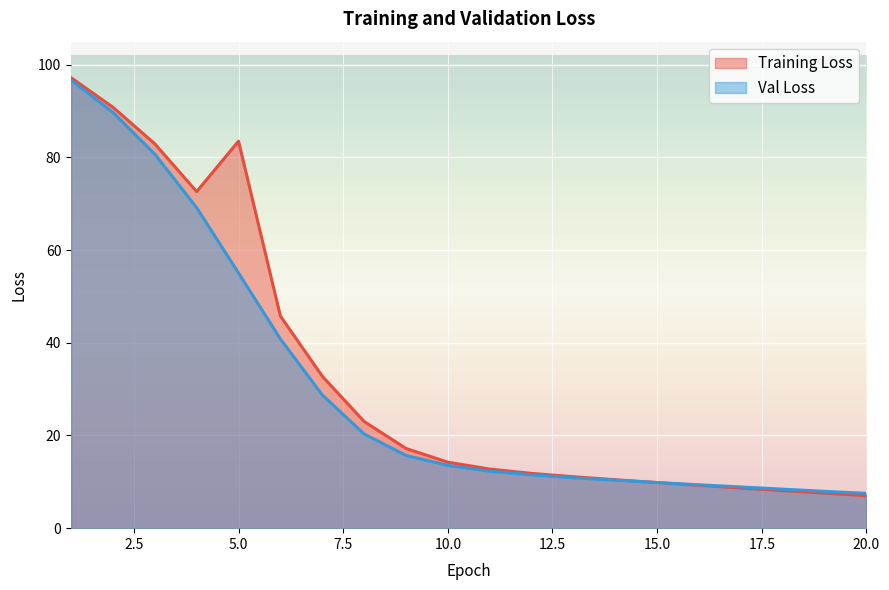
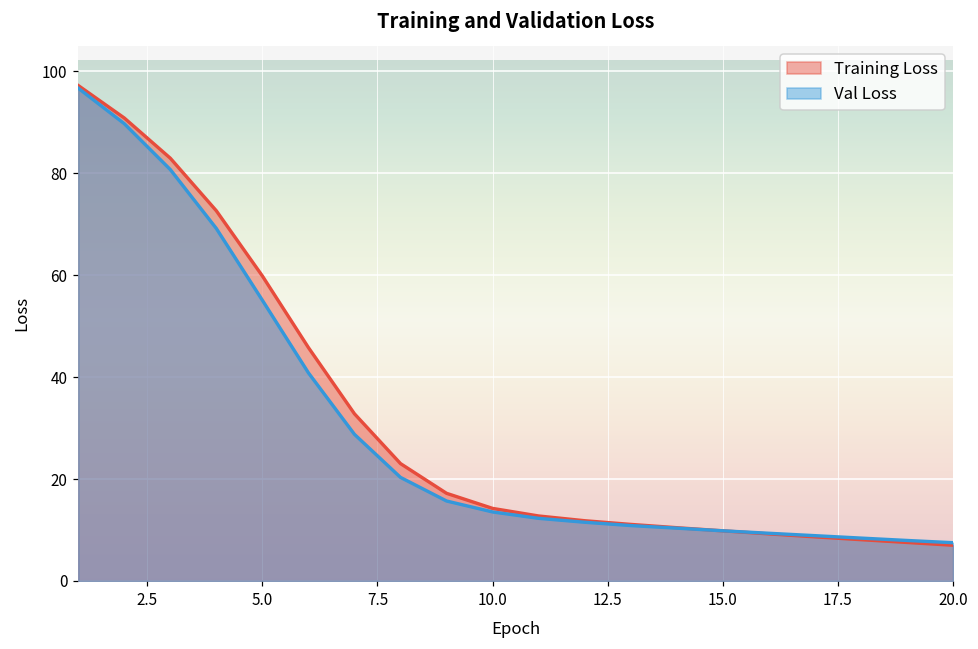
Training Loss, 5.0: 84 -> 60
